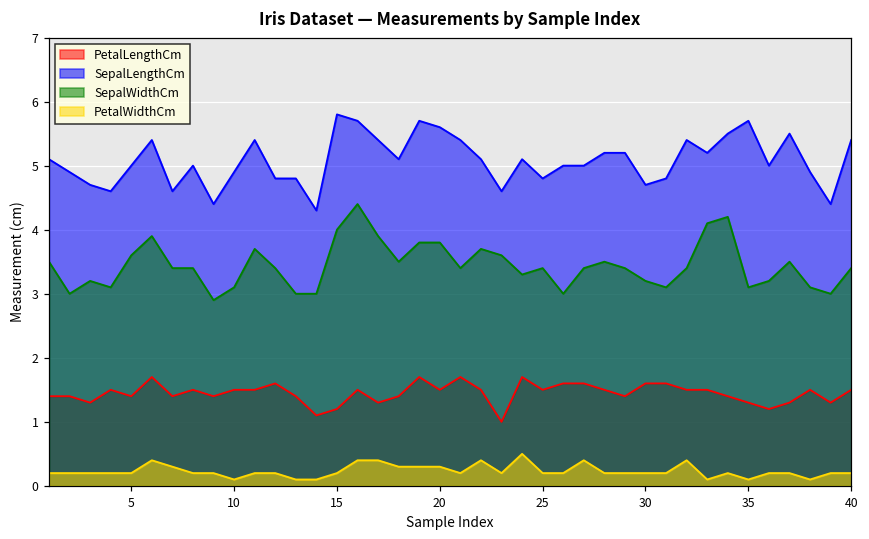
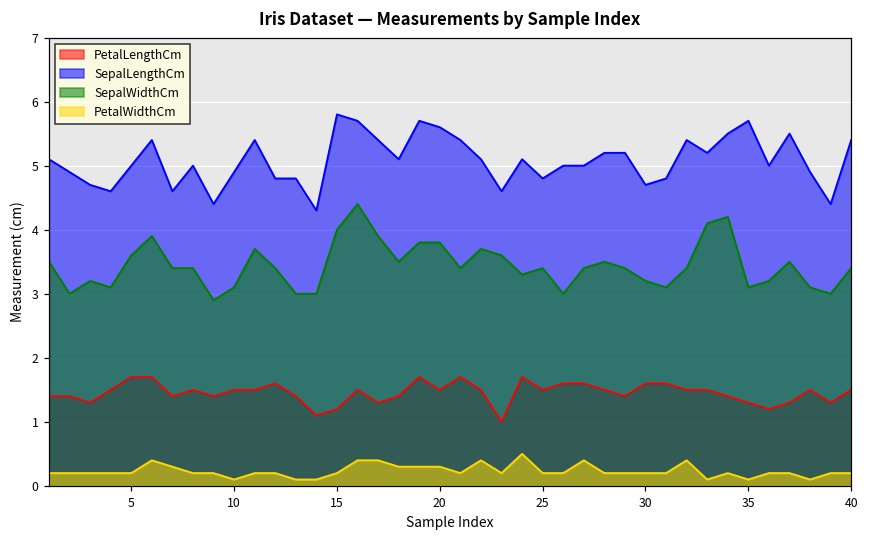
PetalLengthCm, 5: 1.4 -> 1.7
